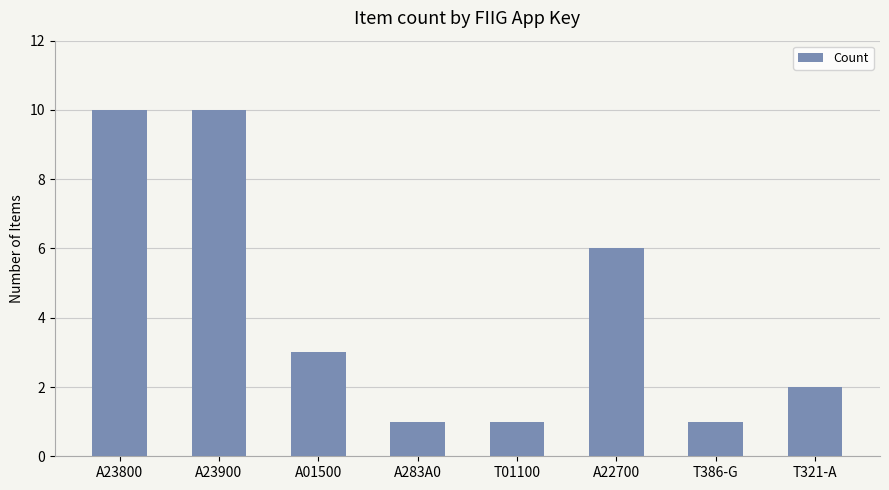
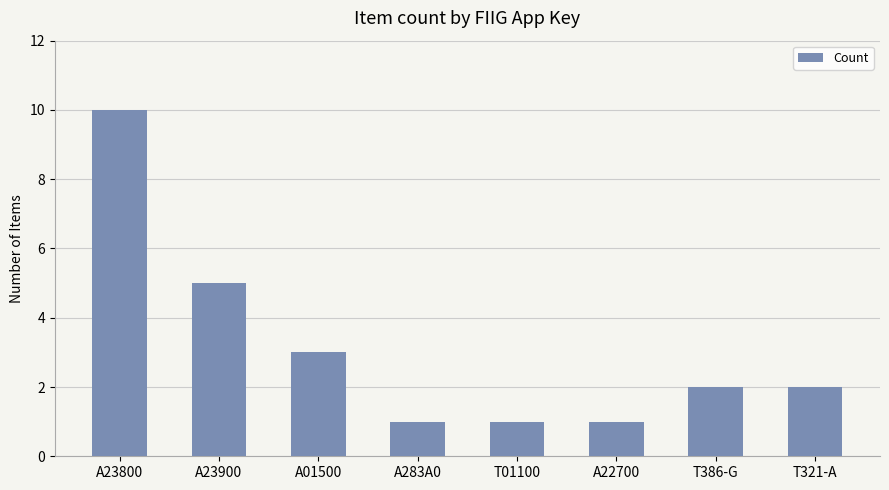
A23900: 10 -> 5
A22700: 6 -> 1
T386-G: 1 -> 2
